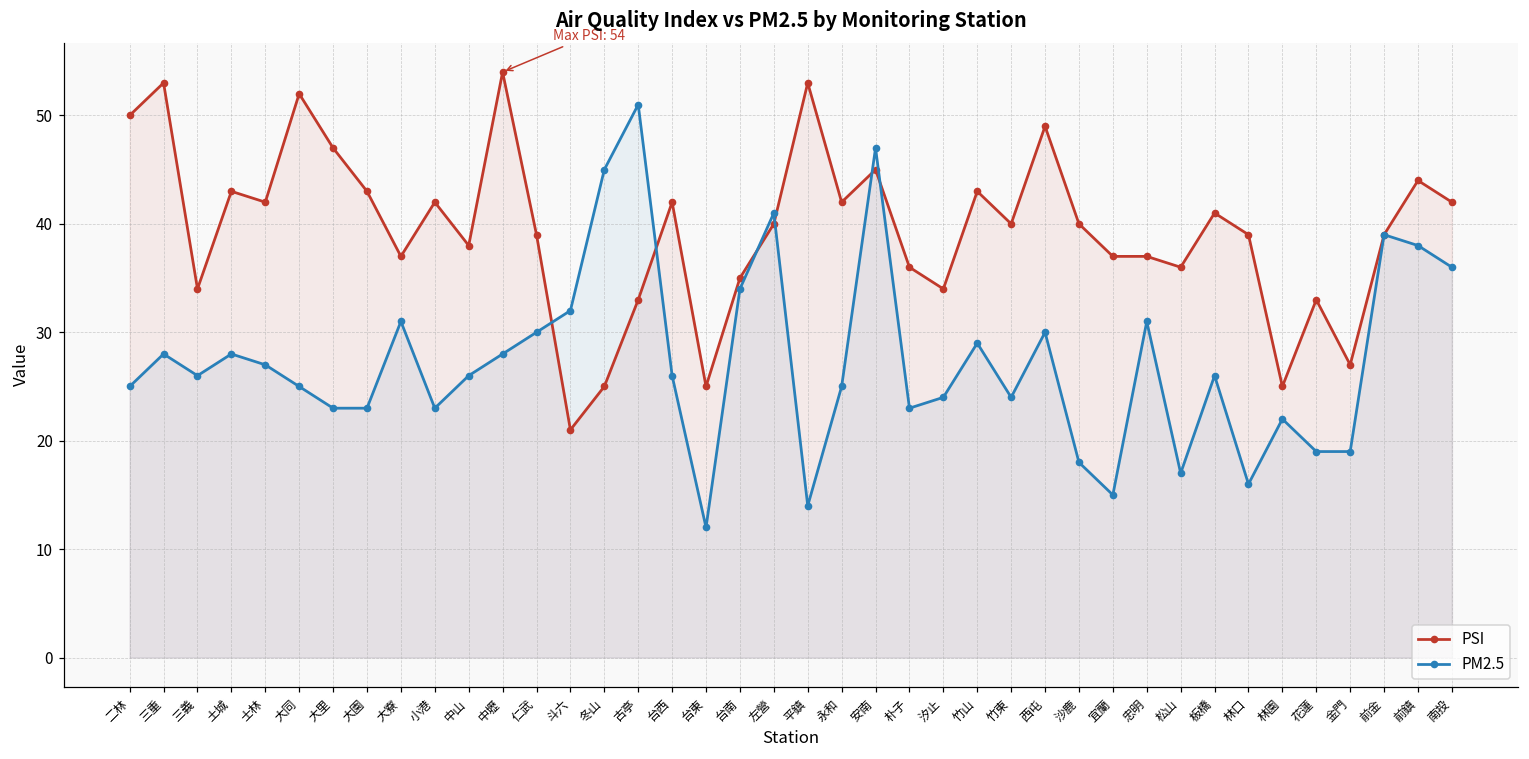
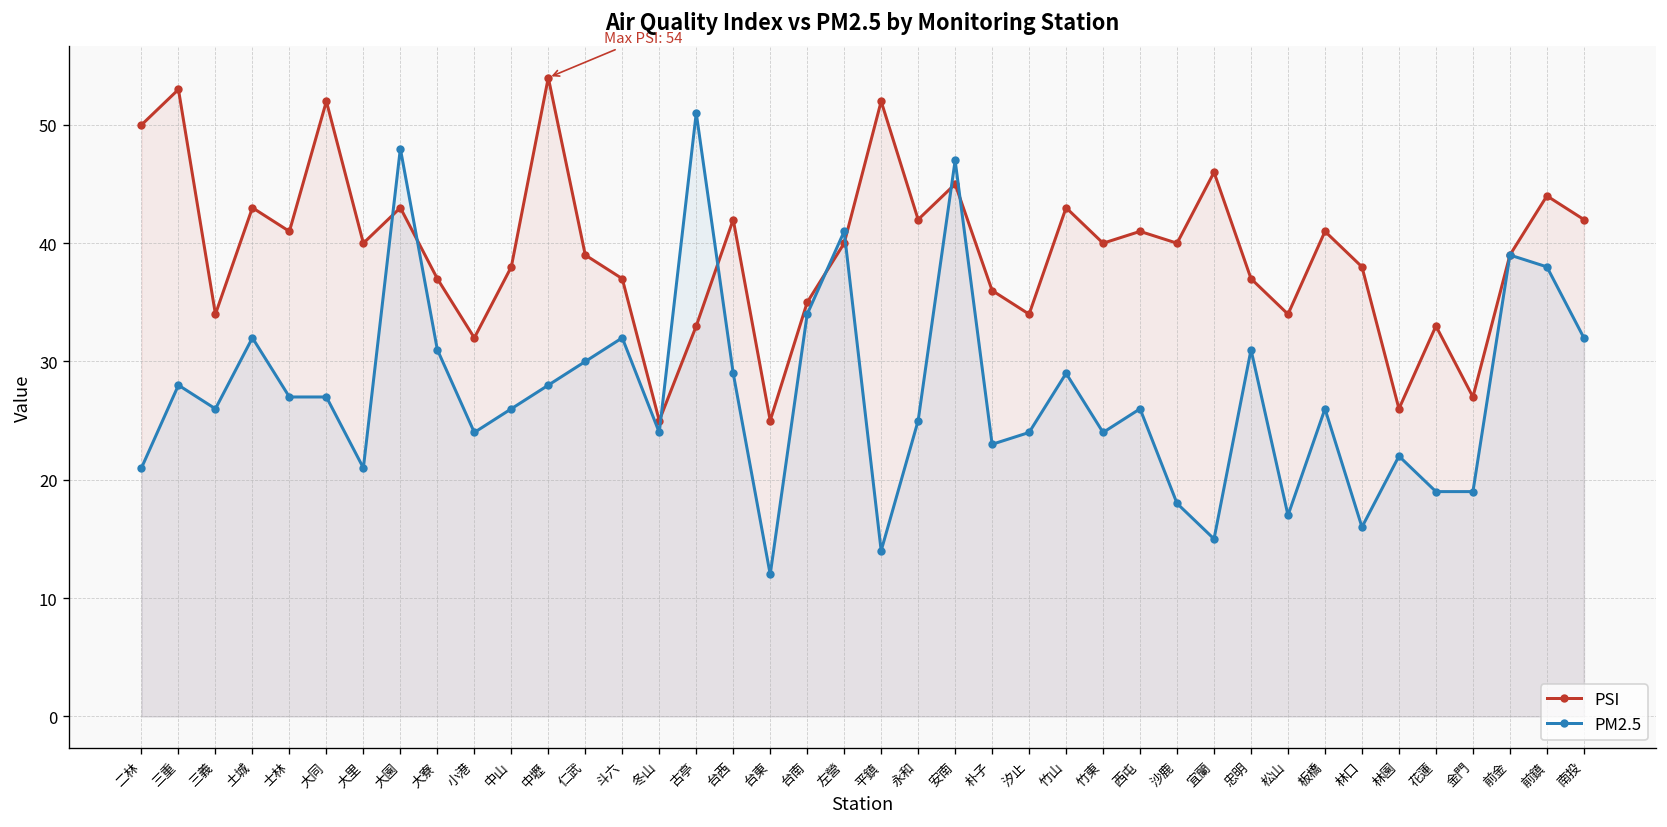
PM2.5, 二林: 25 -> 21
PM2.5, 土城: 28 -> 32
PSI, 士林: 42 -> 41
PM2.5, 大同: 25 -> 27
PSI, 大里: 47 -> 40
PM2.5, 大里: 23 -> 21
PM2.5, 大園: 23 -> 48
PSI, 小港: 42 -> 32
PM2.5, 小港: 23 -> 24
PSI, 斗六: 21 -> 37
PM2.5, 冬山: 45 -> 24
PM2.5, 台西: 26 -> 29
PSI, 平鎮: 53 -> 52
PSI, 西屯: 49 -> 41
PM2.5, 西屯: 30 -> 26
PSI, 宜蘭: 37 -> 46
PSI, 松山: 36 -> 34
PSI, 林口: 39 -> 38
PSI, 林園: 25 -> 26
PM2.5, 南投: 36 -> 32
